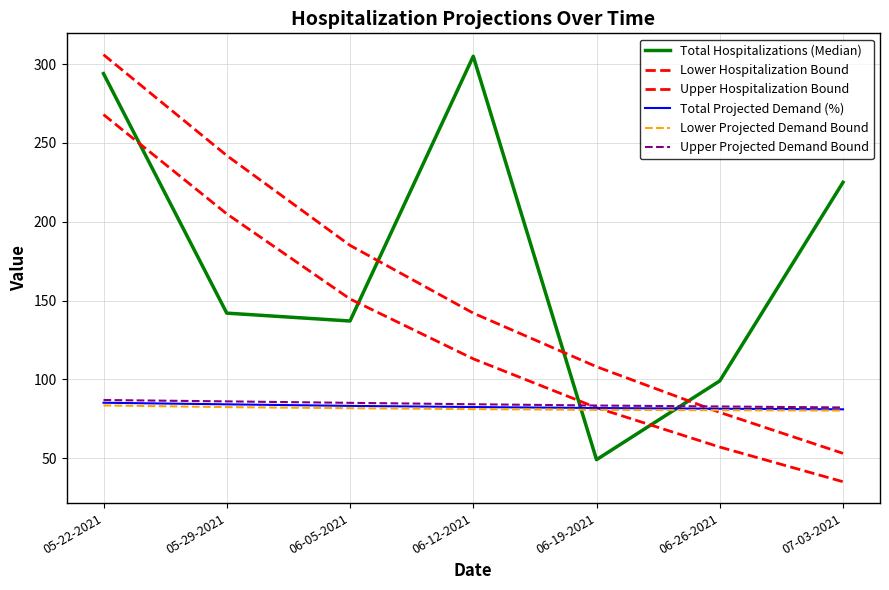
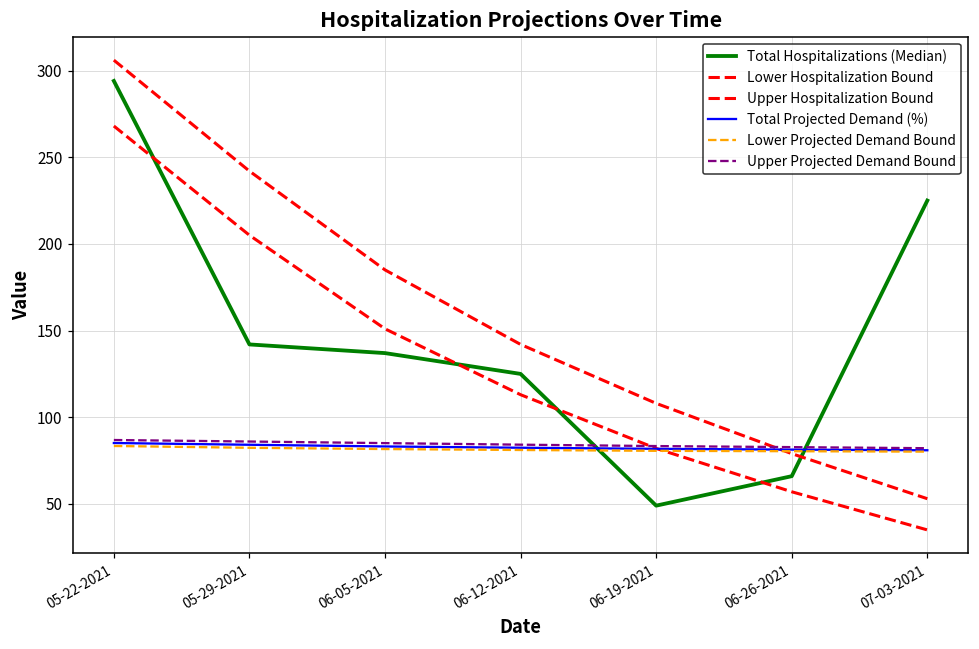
Total Hospitalizations (Median), 06-12-2021: 305 -> 125
Total Hospitalizations (Median), 06-26-2021: 99 -> 66
